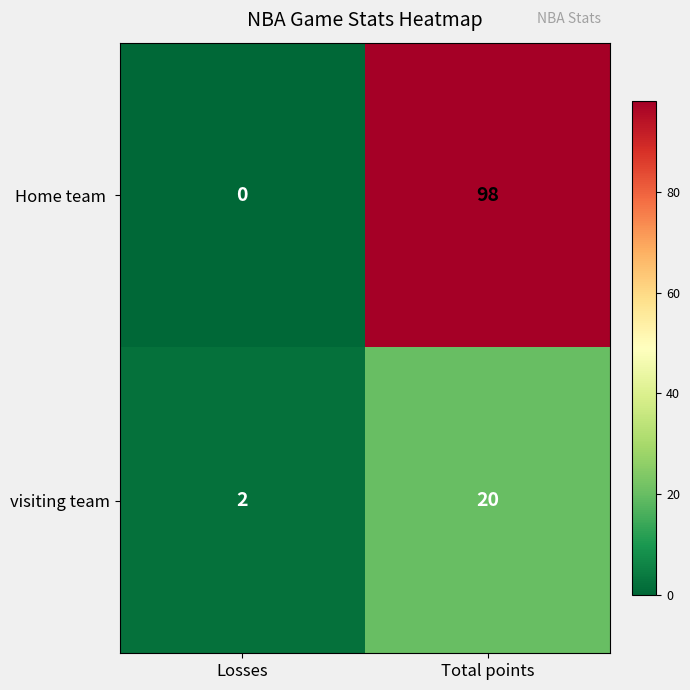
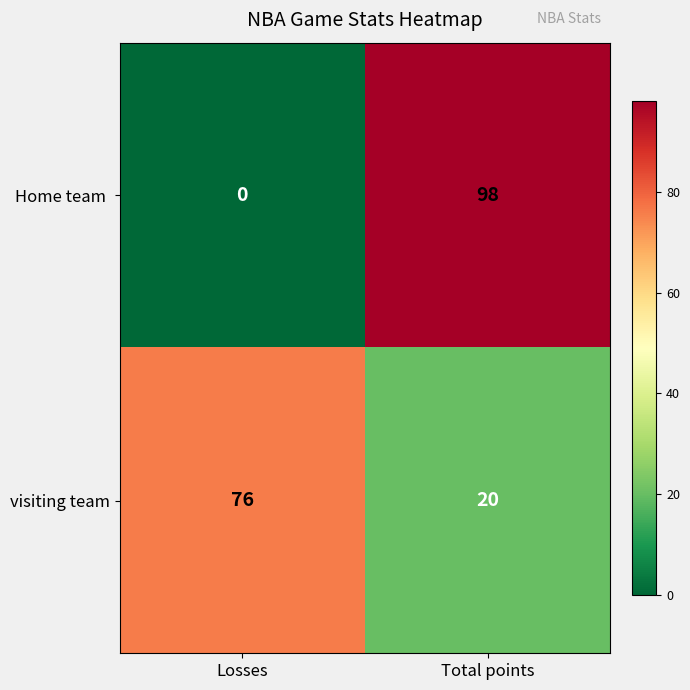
visiting team, Losses: 2 -> 76
